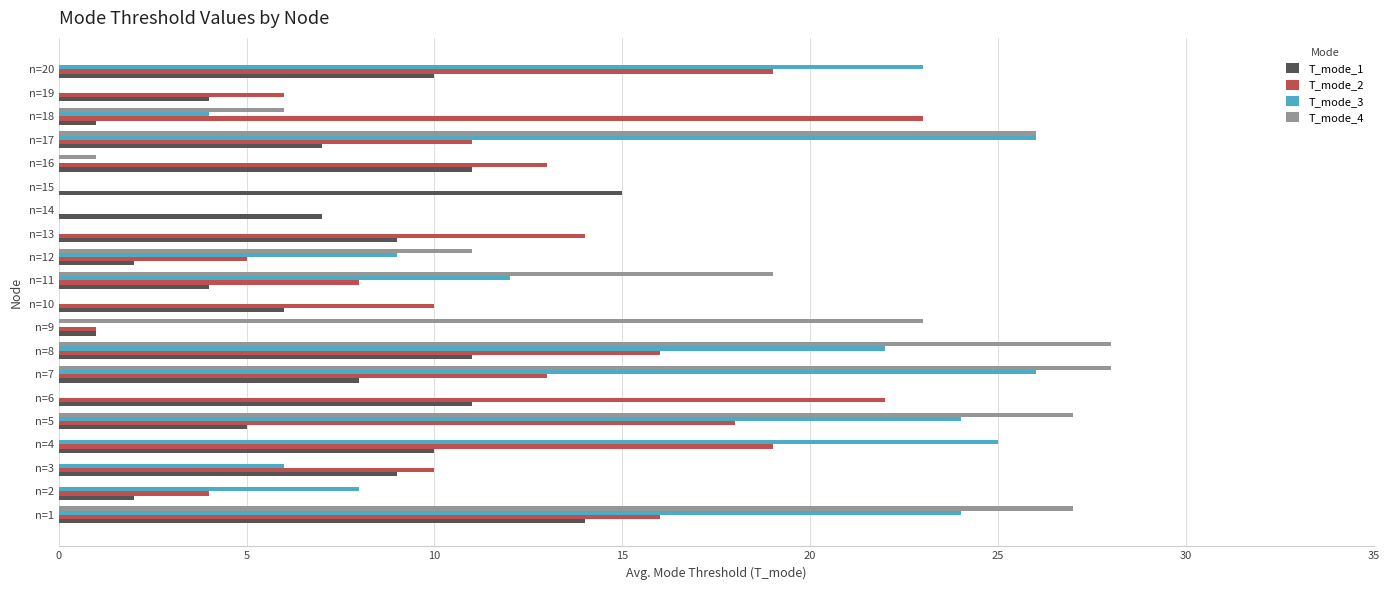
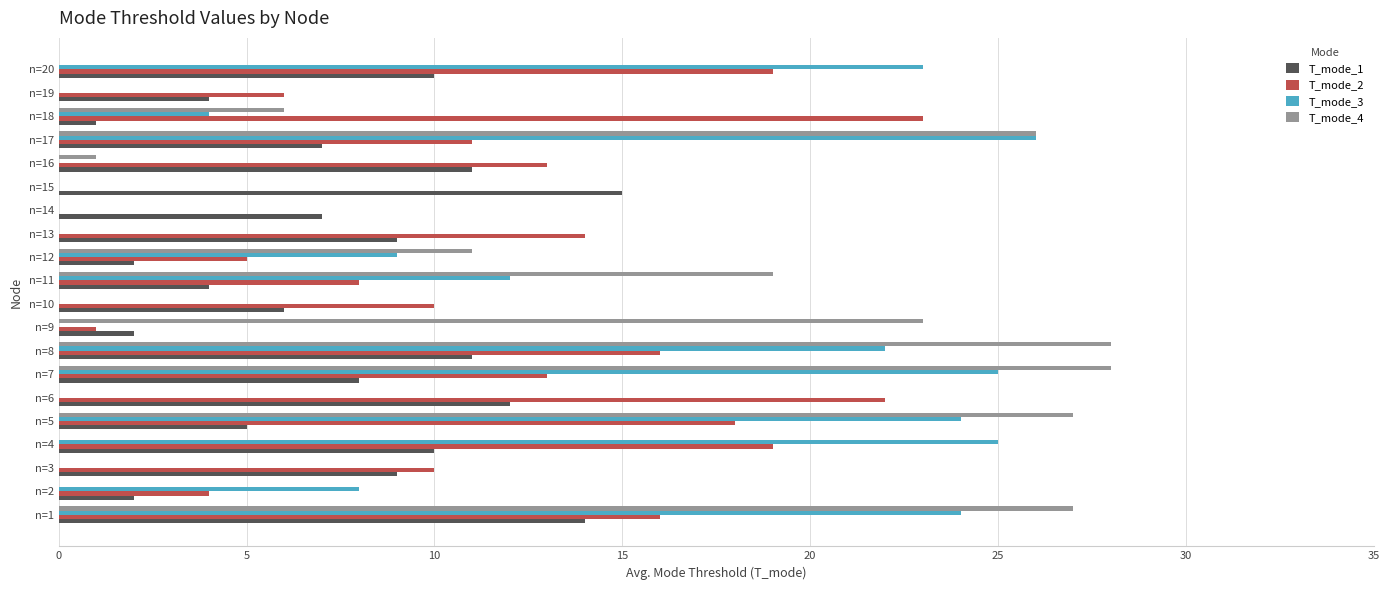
T_mode_1, n=9: 1 -> 2
T_mode_3, n=7: 26 -> 25
T_mode_1, n=6: 11 -> 12
T_mode_3, n=3: 6 -> 0
